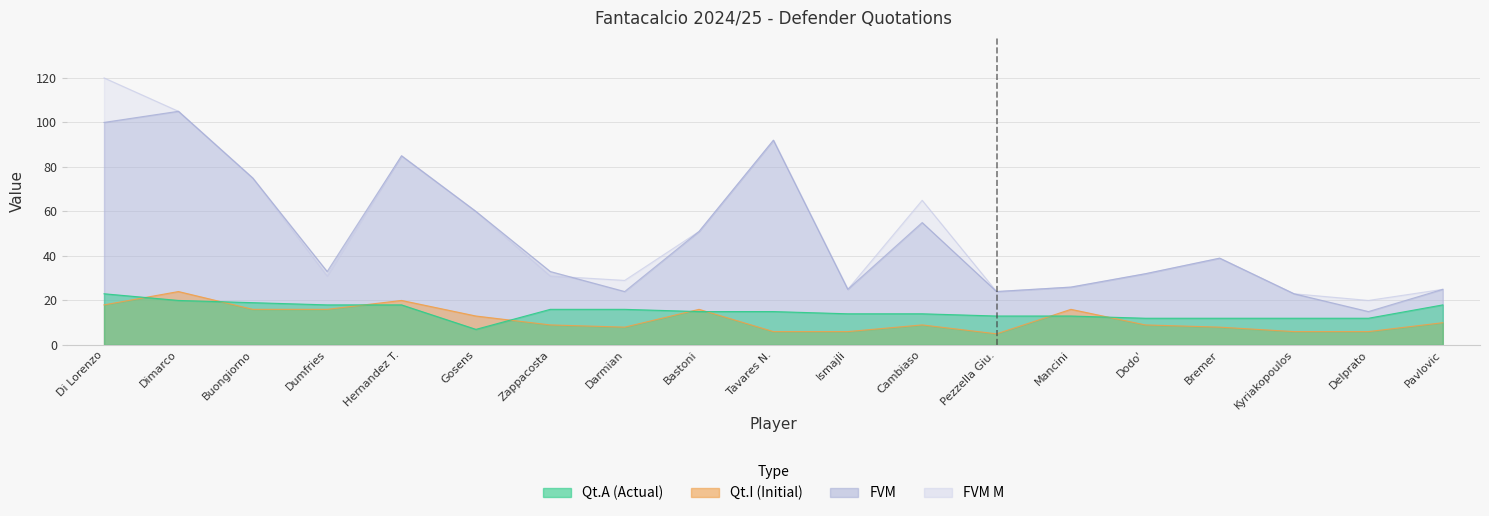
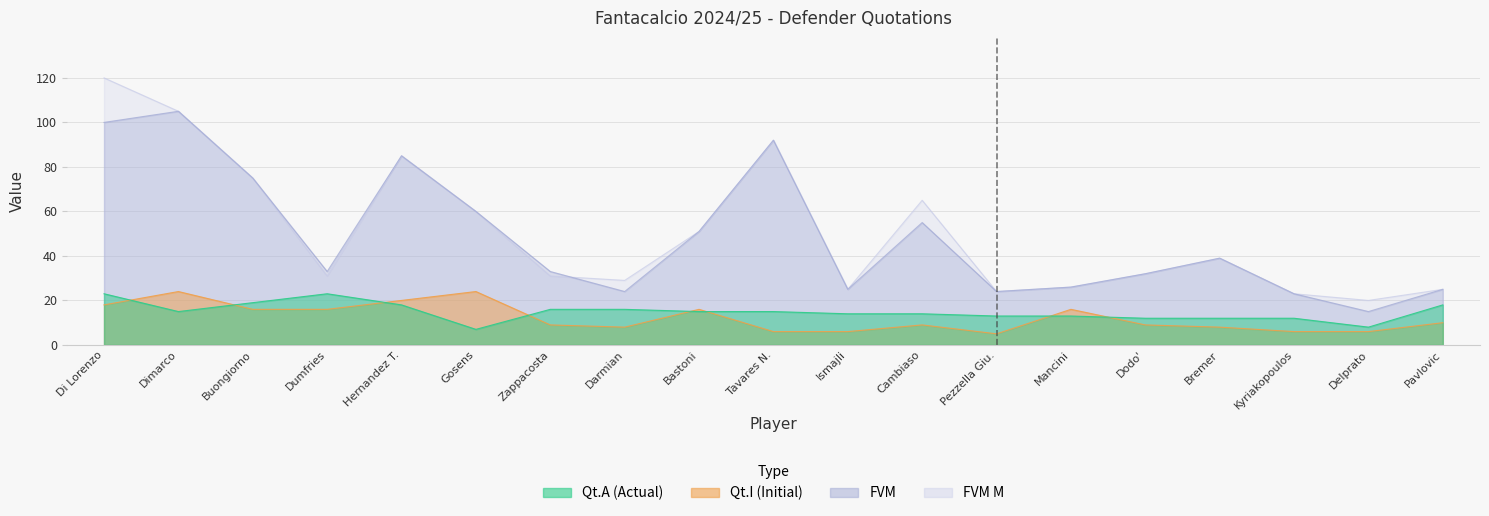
Qt.A (Actual), Dimarco: 20 -> 15
Qt.A (Actual), Dumfries: 18 -> 23
Qt.I (Initial), Gosens: 13 -> 24
Qt.A (Actual), Delprato: 12 -> 8
